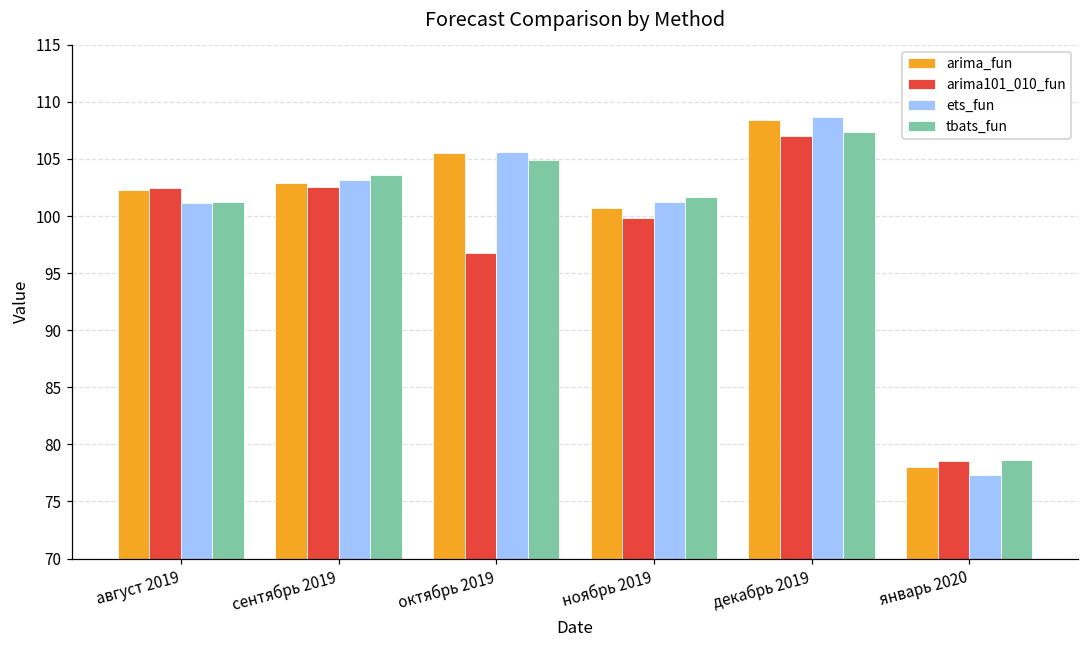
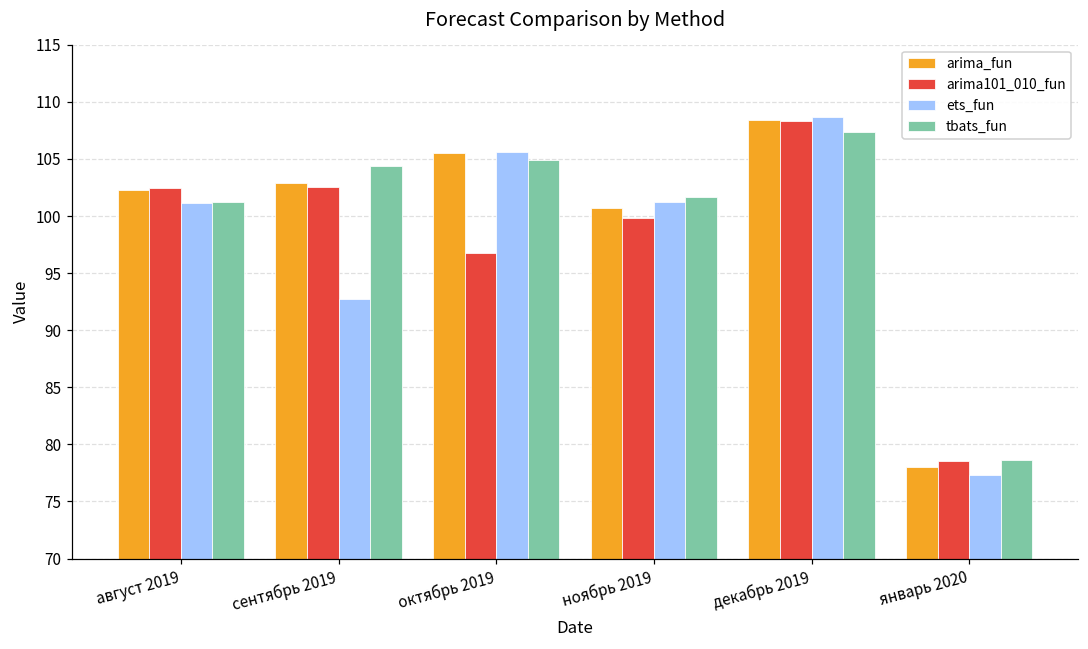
ets_fun, сентябрь 2019: 103.1 -> 92.7
tbats_fun, сентябрь 2019: 103.6 -> 104.4
arima101_010_fun, декабрь 2019: 107.0 -> 108.3
